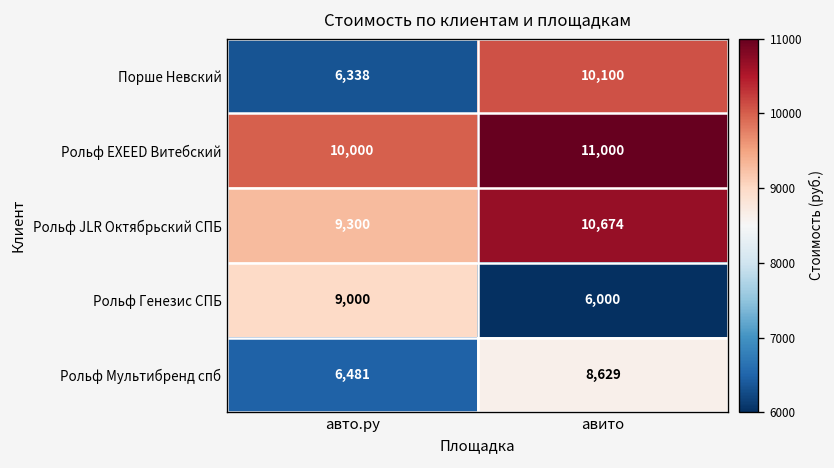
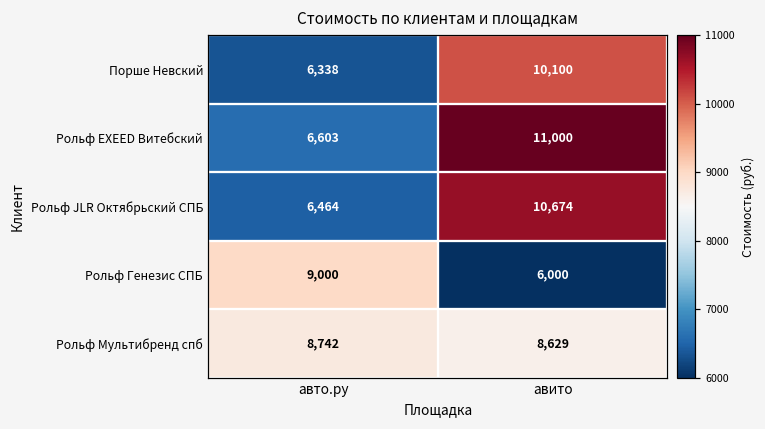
Рольф EXEED Витебский, авто.ру: 10,000 -> 6,603
Рольф JLR Октябрьский СПБ, авто.ру: 9,300 -> 6,464
Рольф Мультибренд спб, авто.ру: 6,481 -> 8,742
